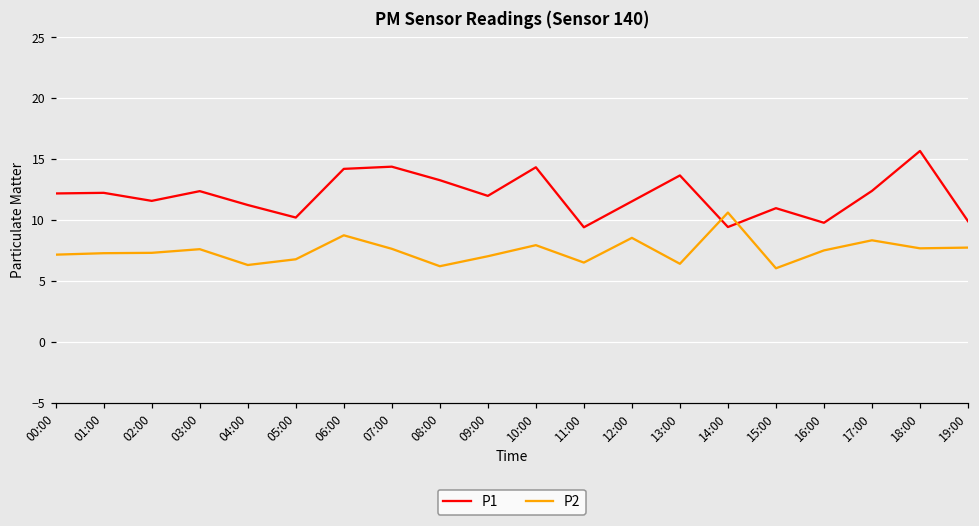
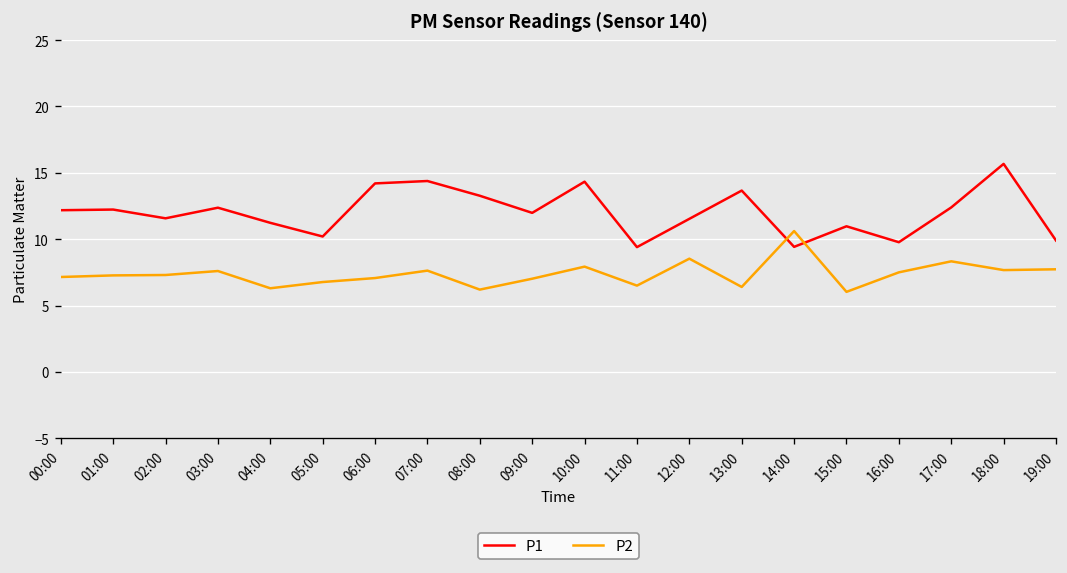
P2, 06:00: 8.7 -> 7.1
